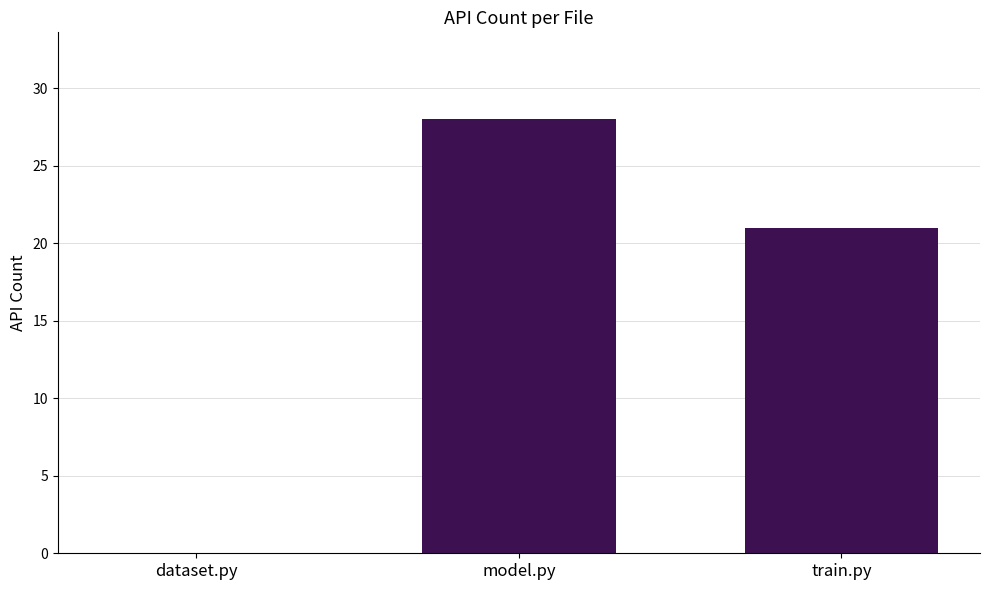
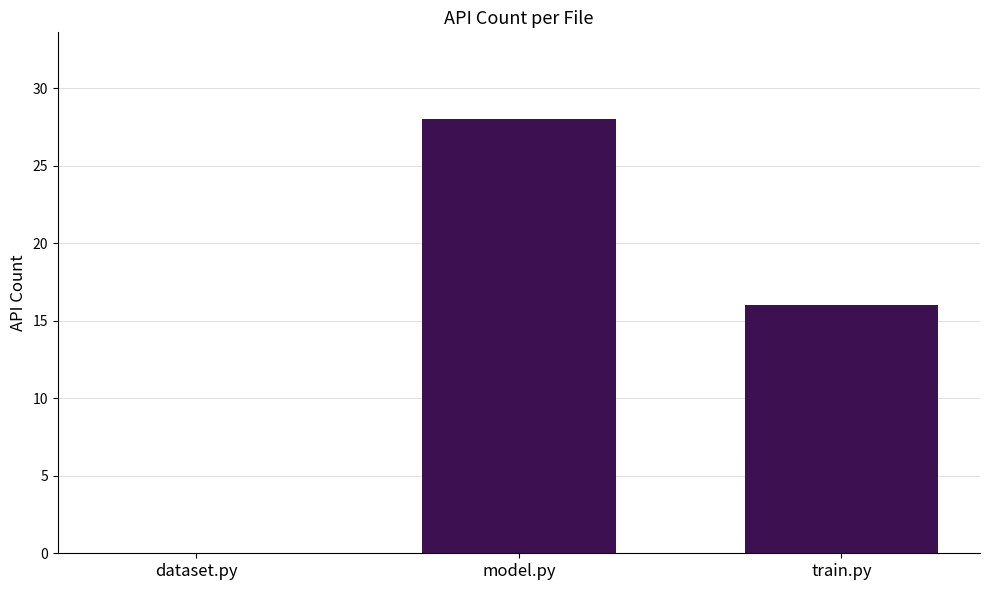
train.py: 21 -> 16
